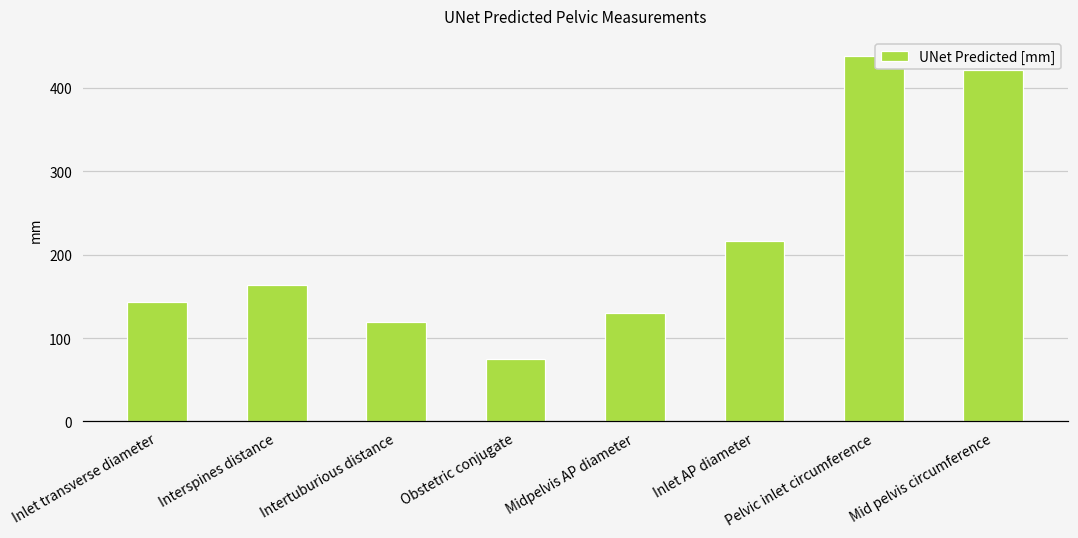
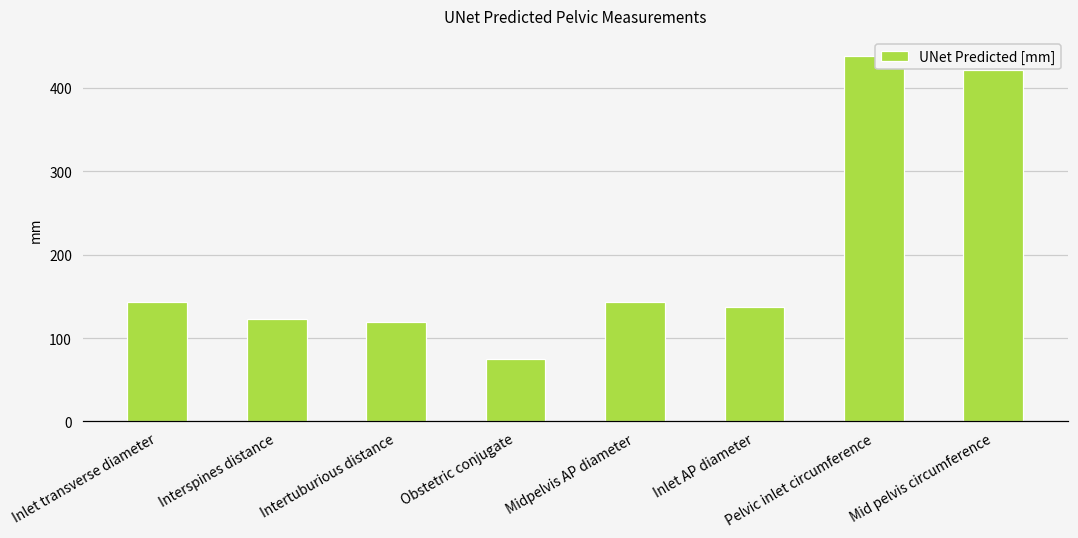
Interspines distance: 160 -> 120
Midpelvis AP diameter: 130 -> 140
Inlet AP diameter: 220 -> 140
